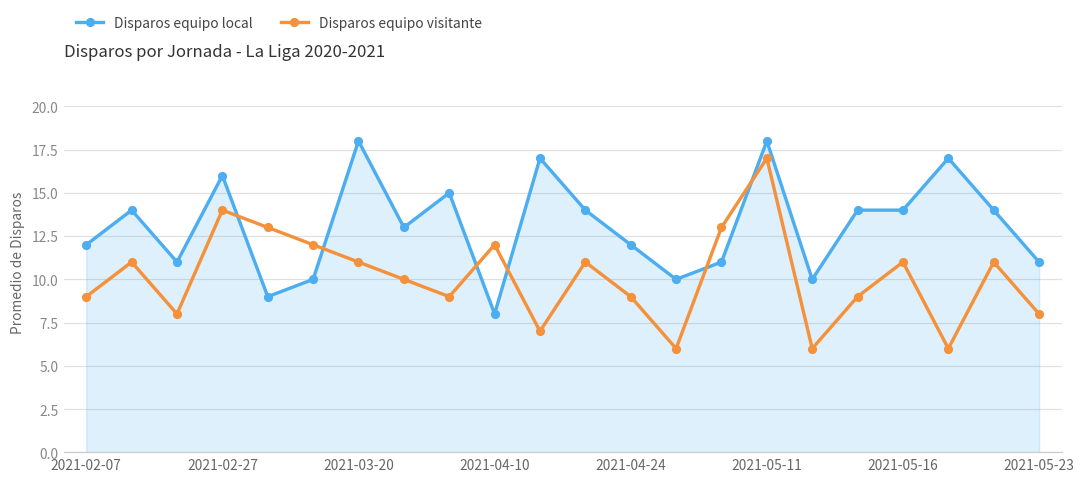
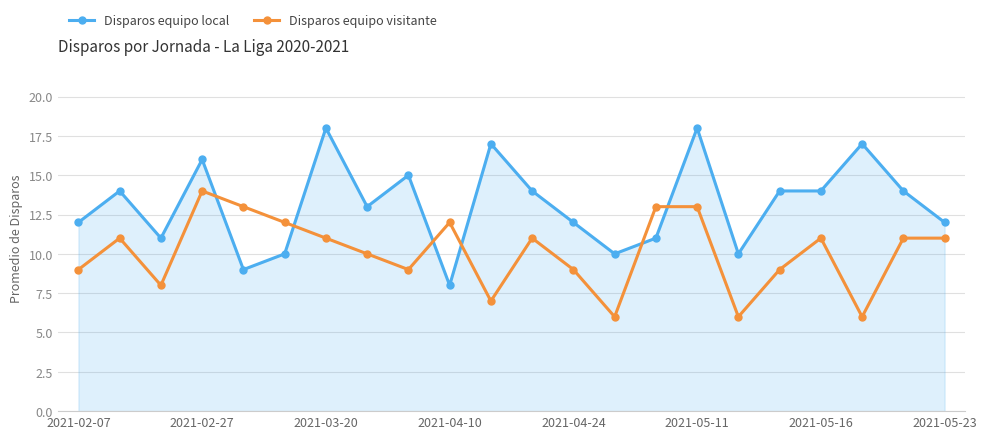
Disparos equipo visitante, 2021-05-11: 17 -> 13
Disparos equipo local, 2021-05-23: 11 -> 12
Disparos equipo visitante, 2021-05-23: 8 -> 11
